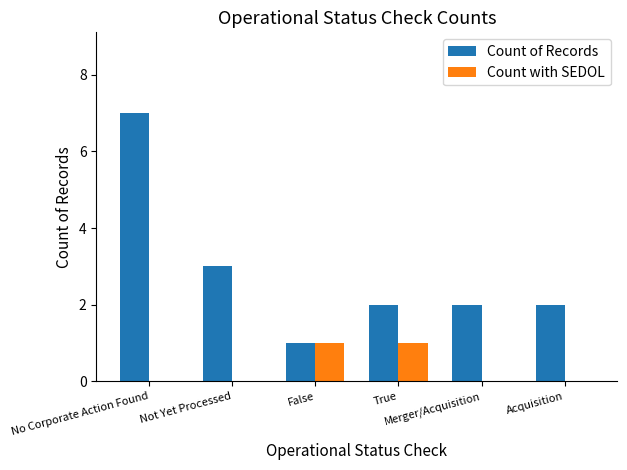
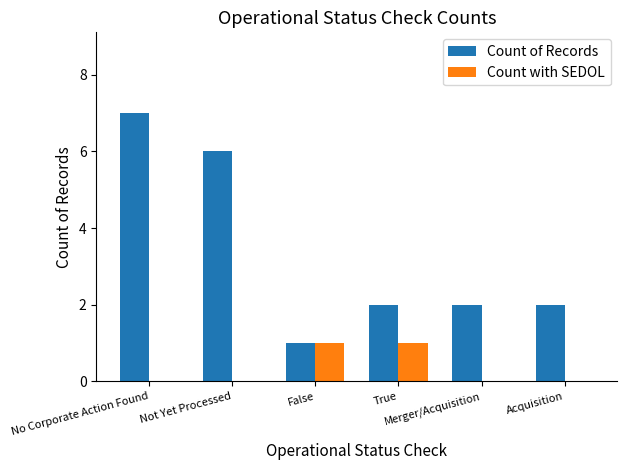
Count of Records, Not Yet Processed: 3 -> 6
